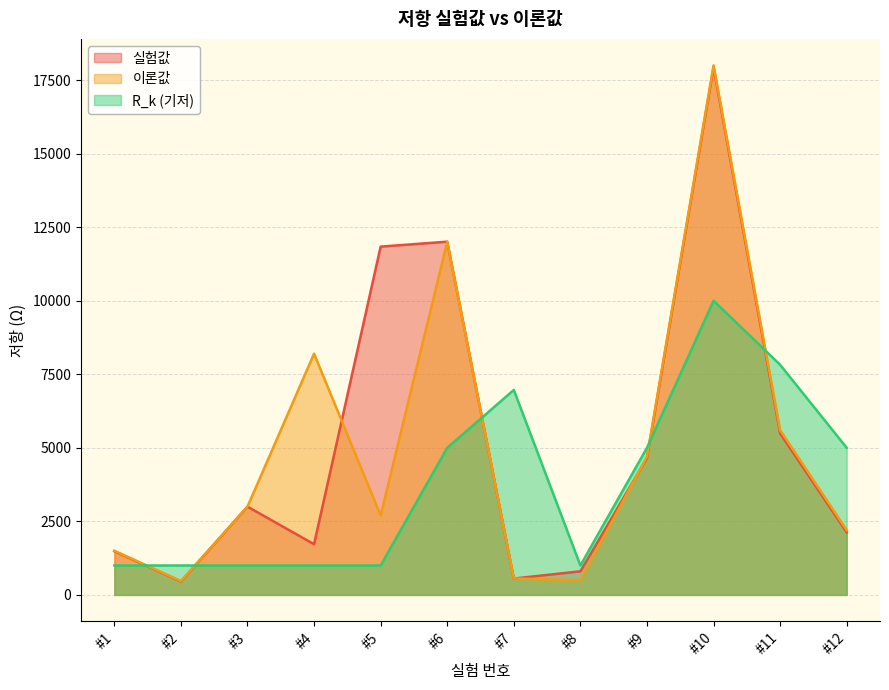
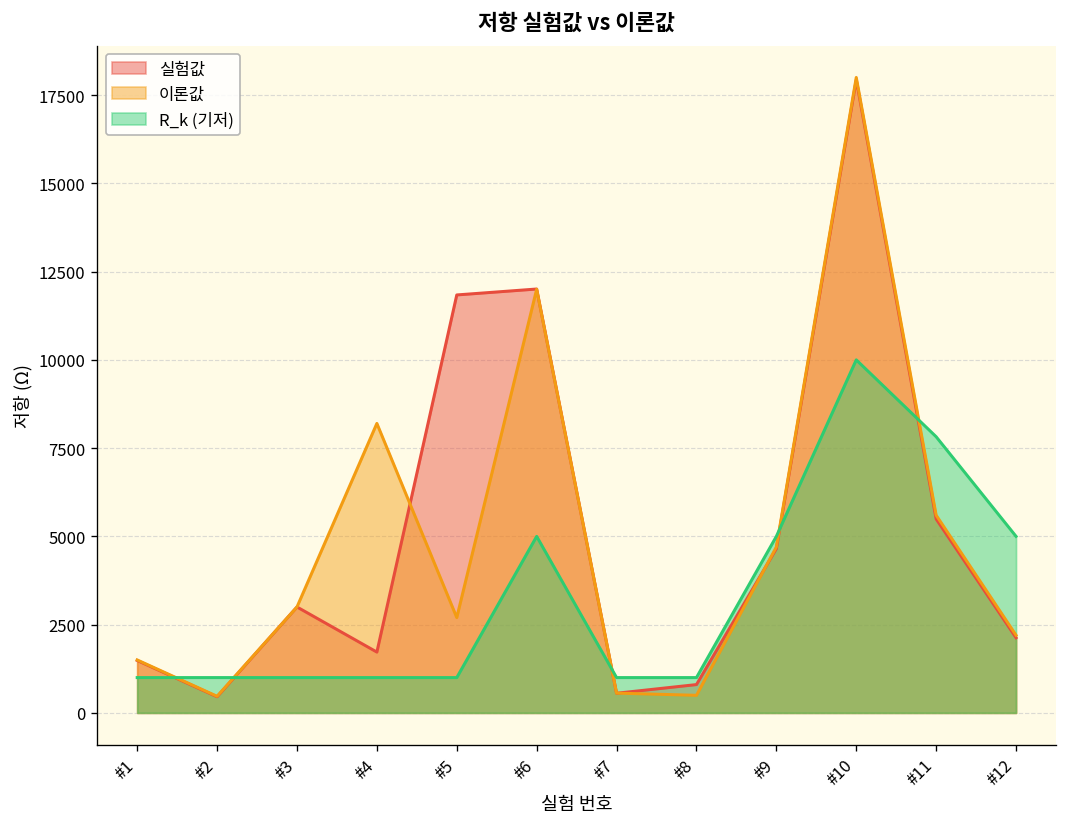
R_k (기저), #7: 7000 -> 1000
